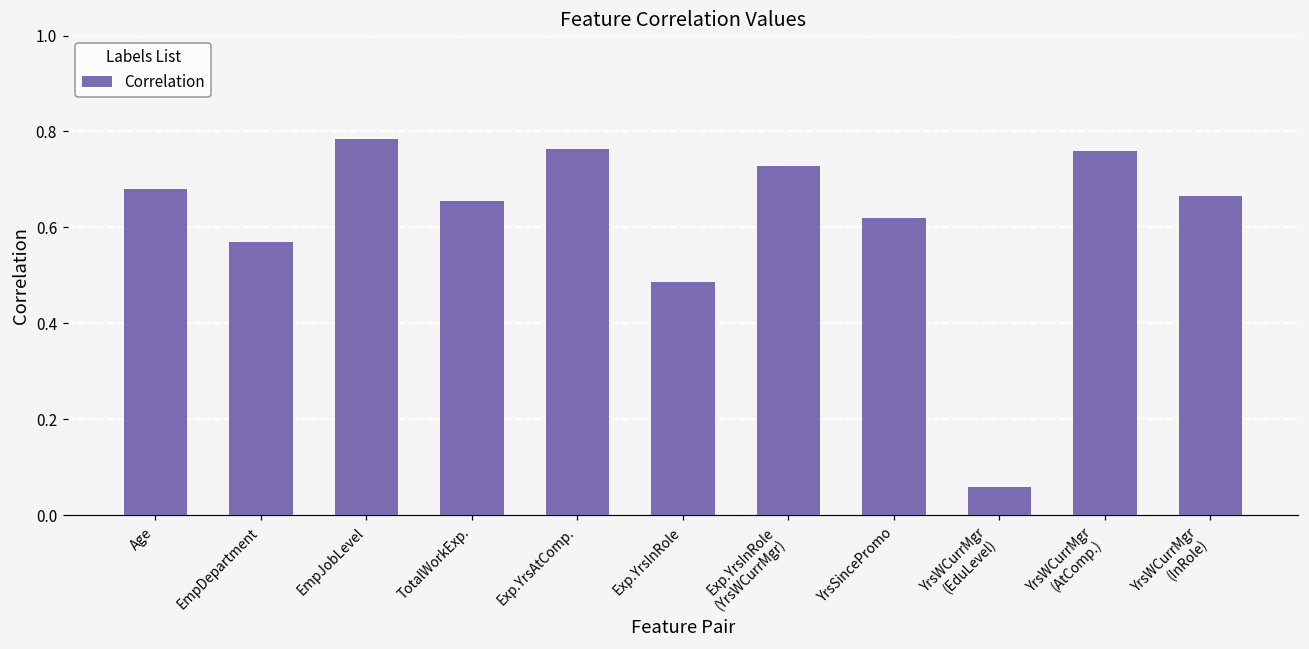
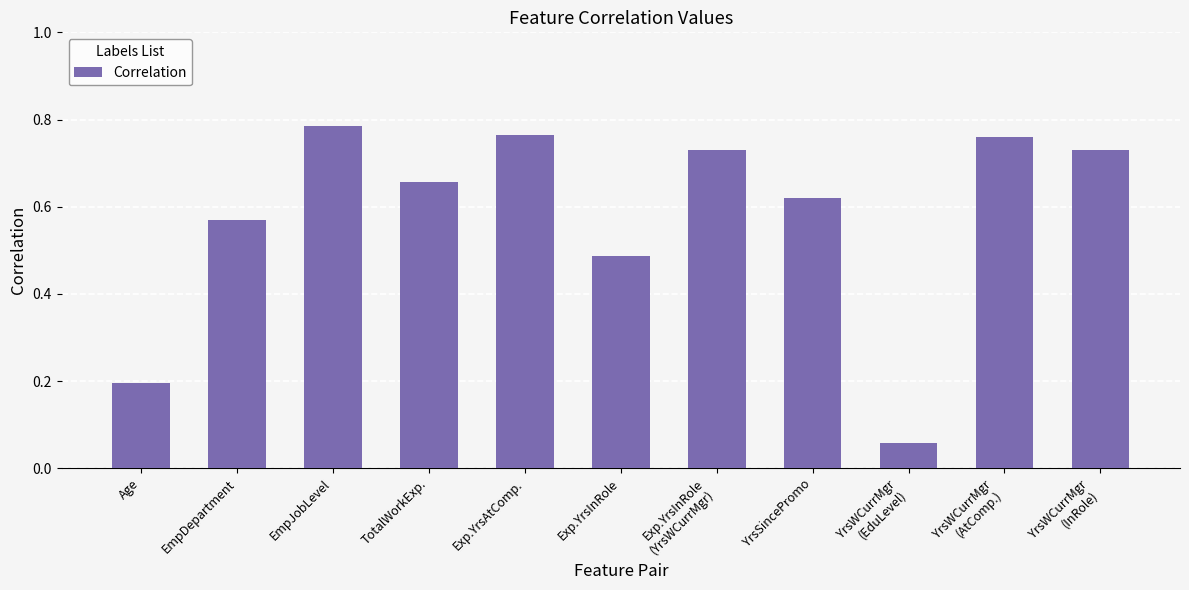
Age: 0.68 -> 0.20
YrsWCurrMgr (InRole): 0.67 -> 0.73
